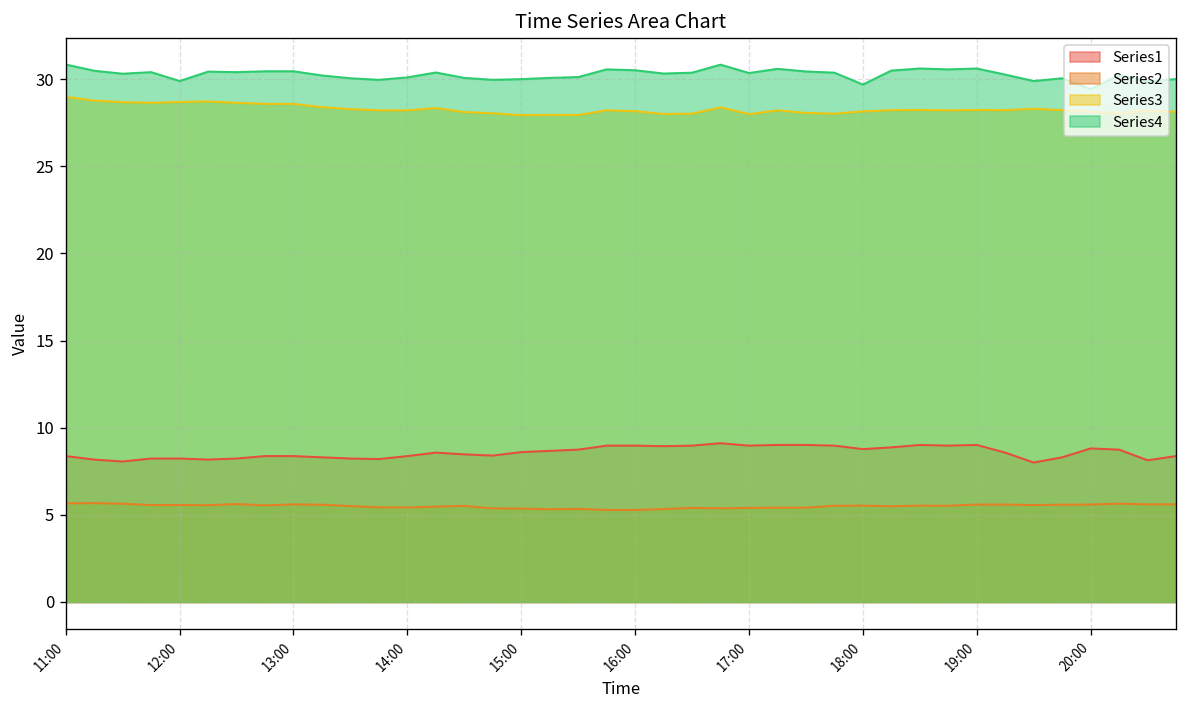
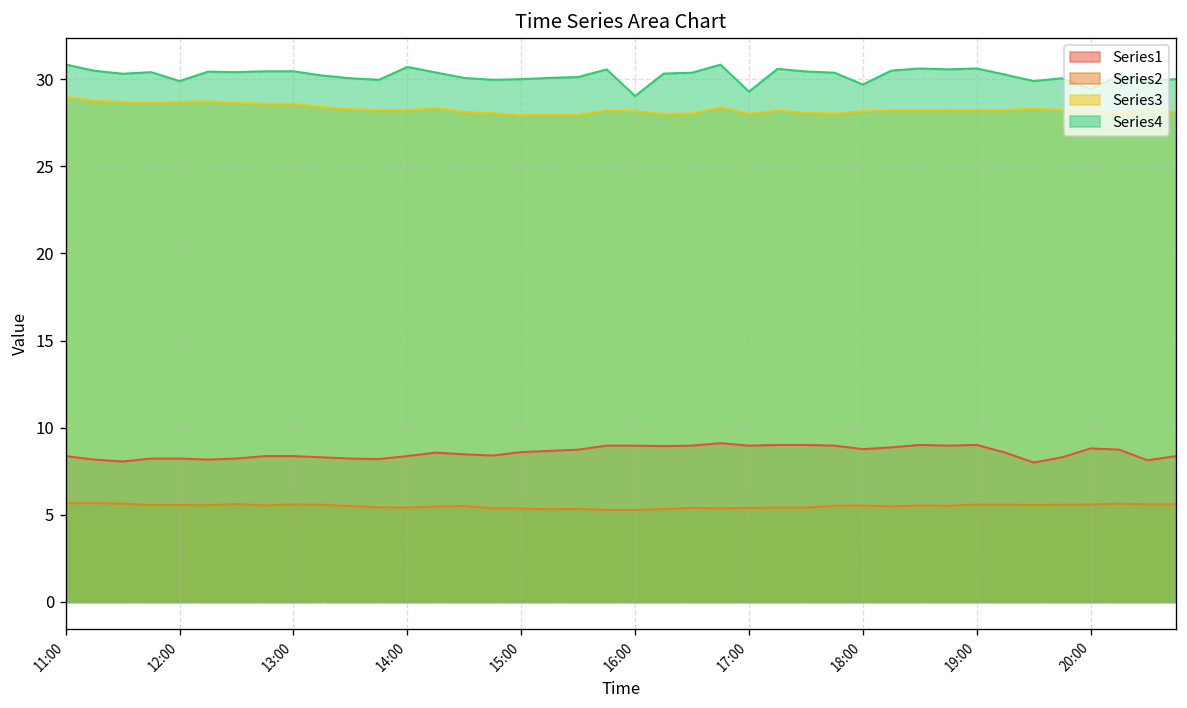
Series4, 14:00: 30.1 -> 30.7
Series4, 16:00: 30.5 -> 29.0
Series4, 17:00: 30.4 -> 29.3
